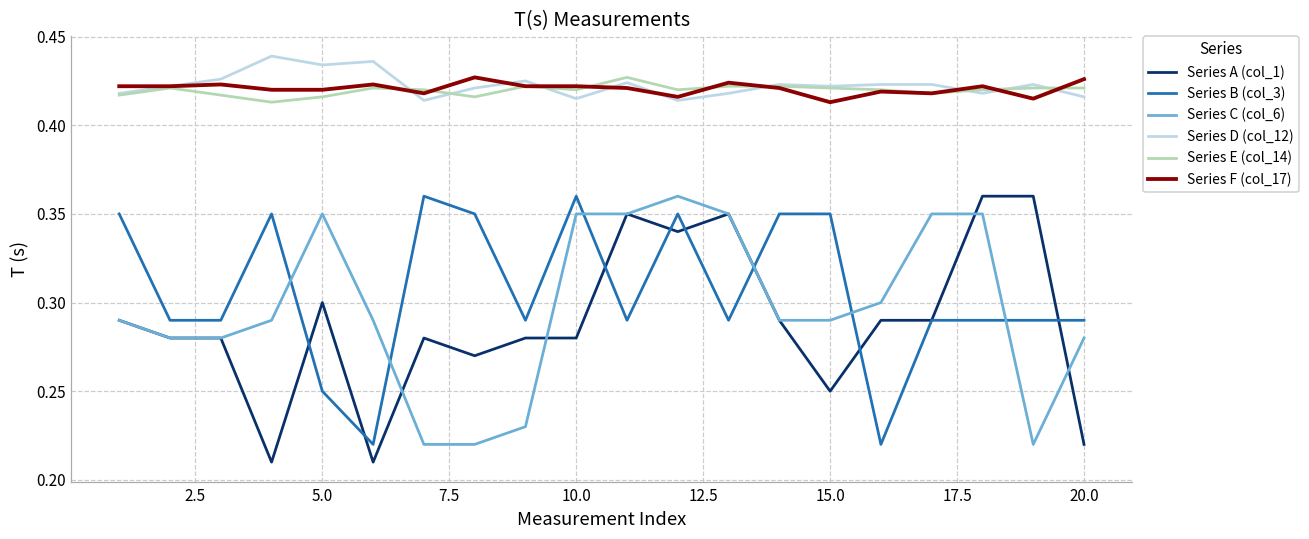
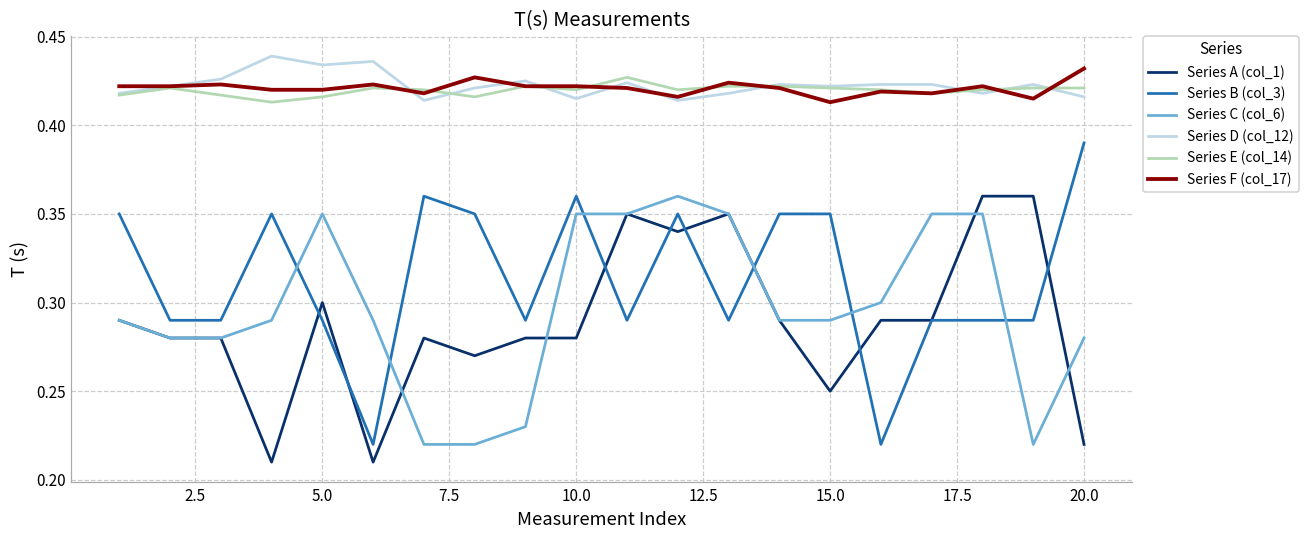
Series B (col_3), 5.0: 0.25 -> 0.29
Series B (col_3), 20.0: 0.29 -> 0.39
Series F (col_17), 20.0: 0.426 -> 0.432
